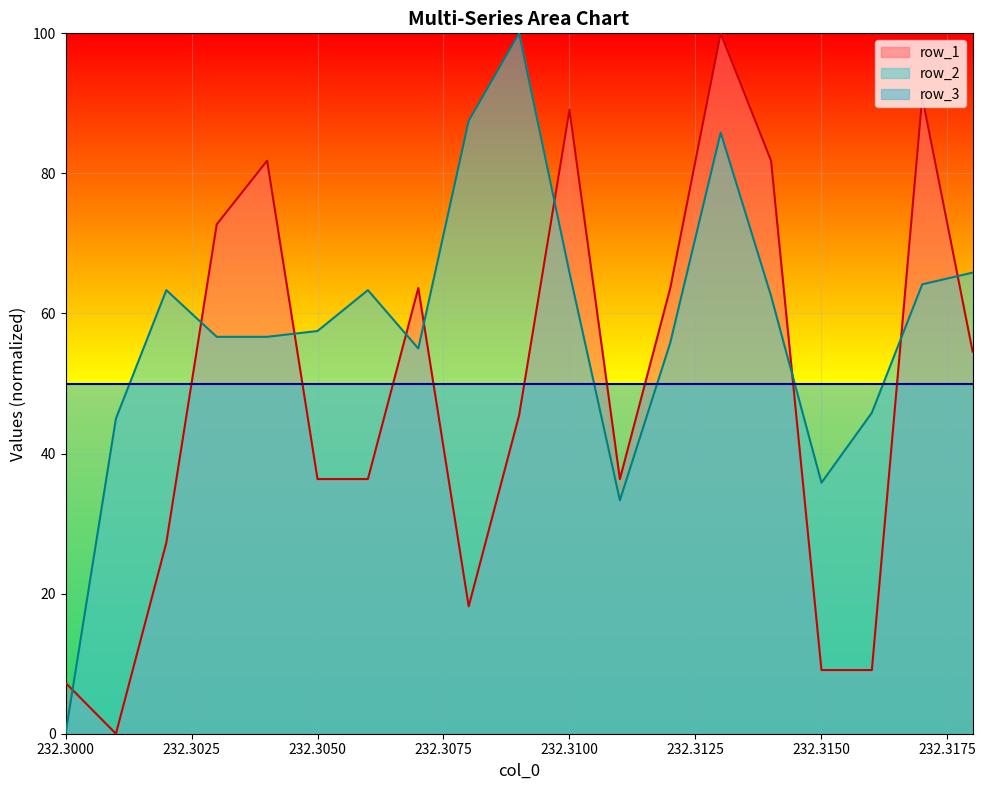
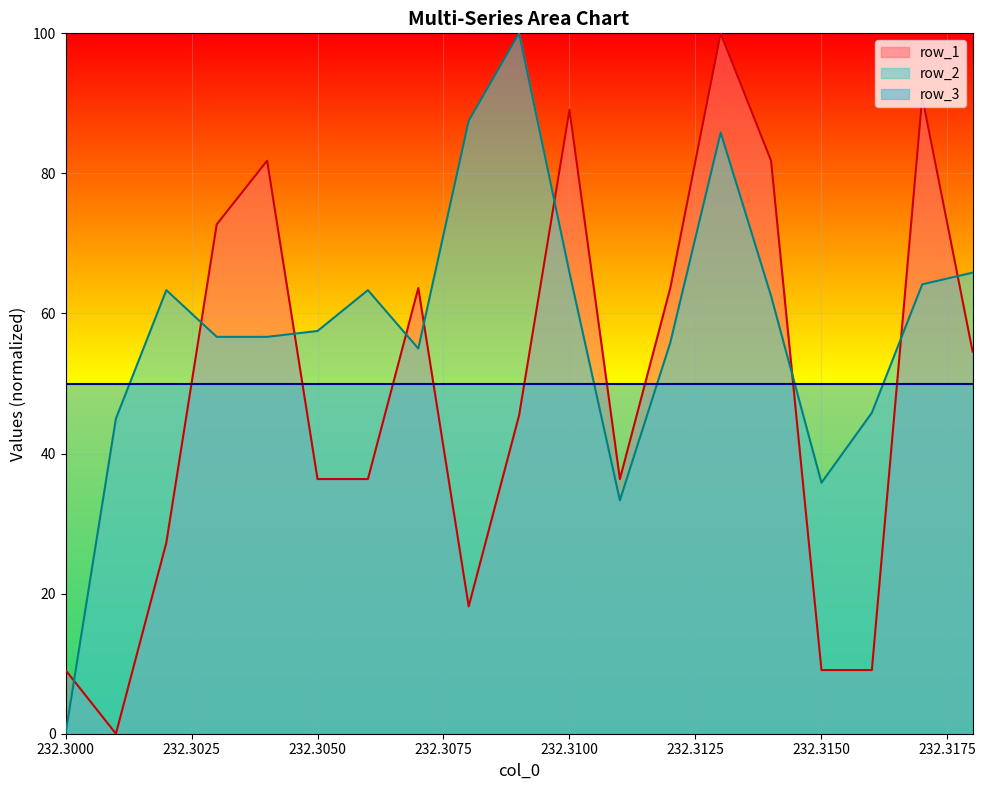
row_1, 232.3000: 7 -> 9
